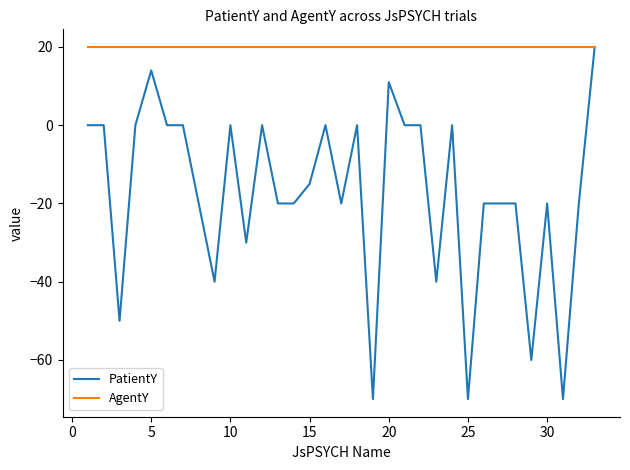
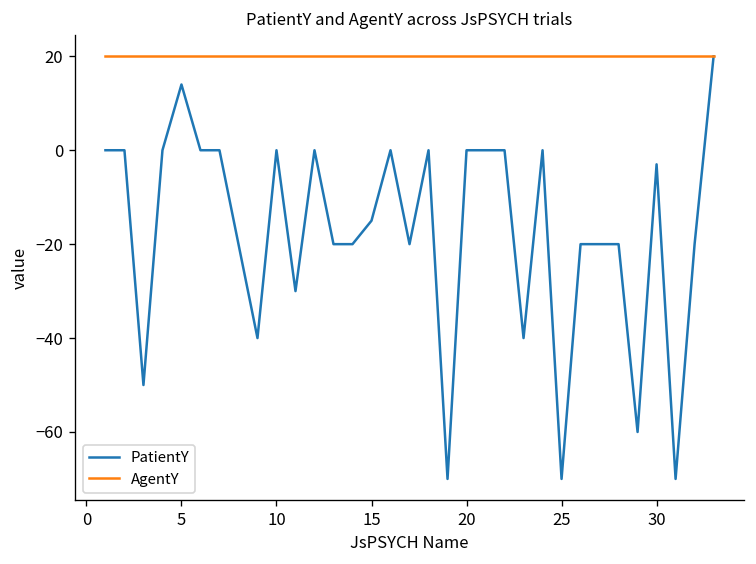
PatientY, 20: 11 -> 0
PatientY, 30: -20 -> -3
